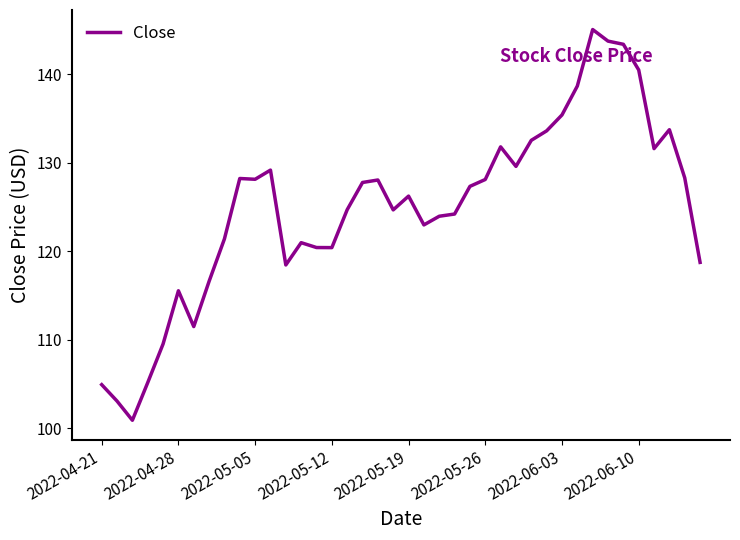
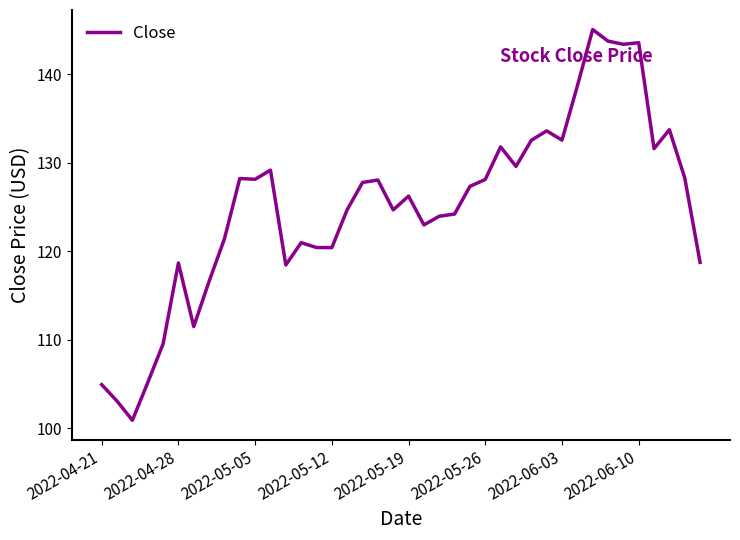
2022-04-28: 116 -> 119
2022-06-03: 135 -> 133
2022-06-10: 141 -> 144
